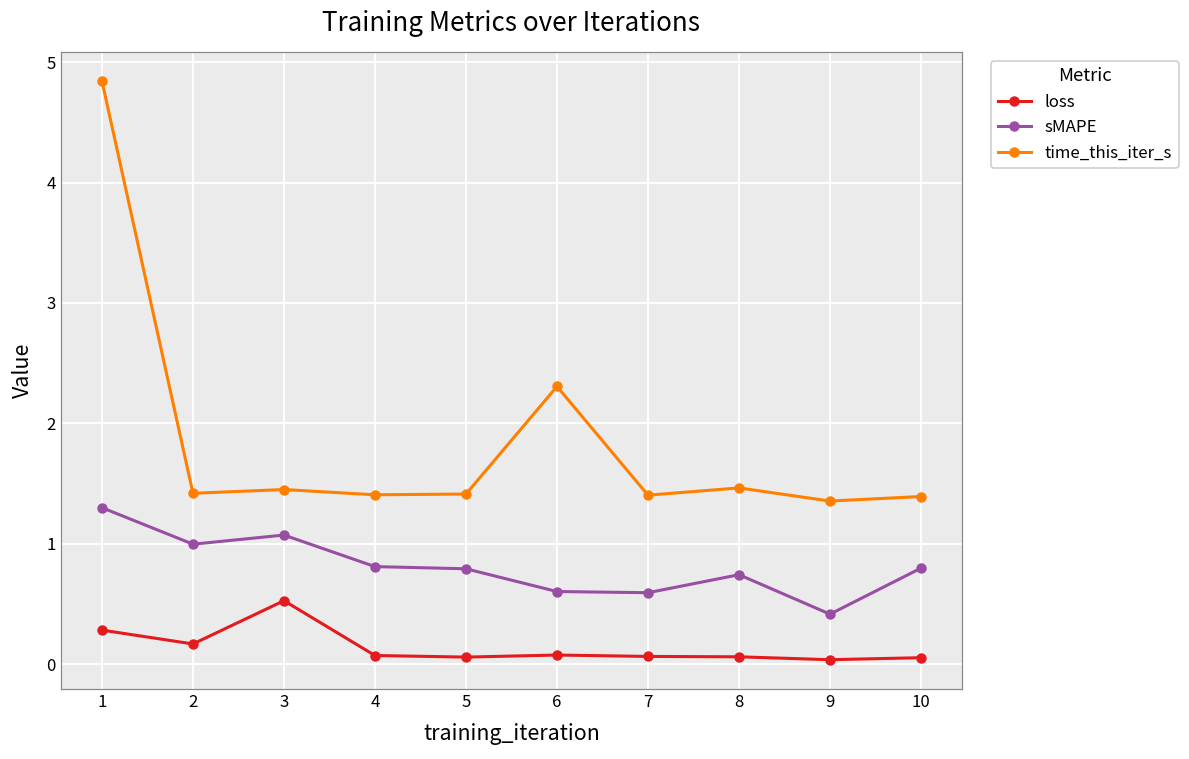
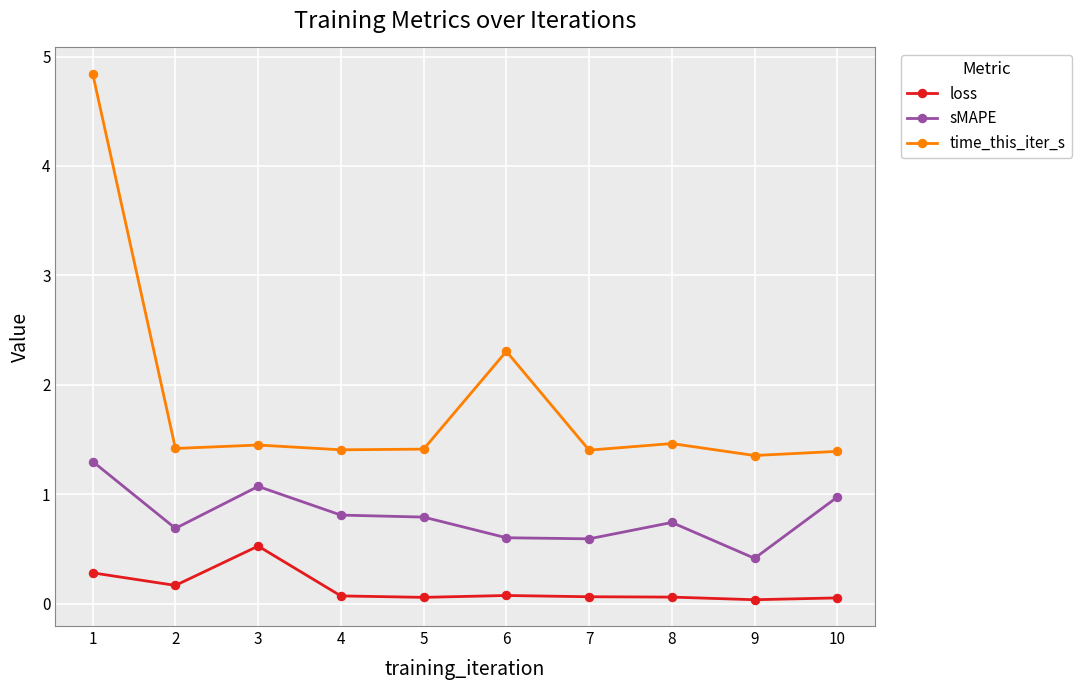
sMAPE, 2: 1.00 -> 0.69
sMAPE, 10: 0.80 -> 0.98
